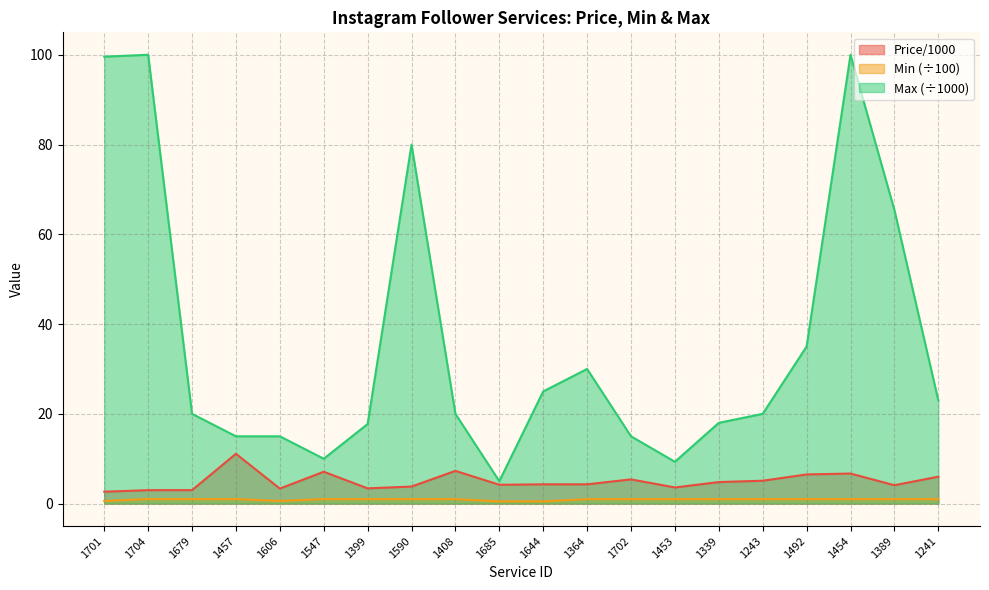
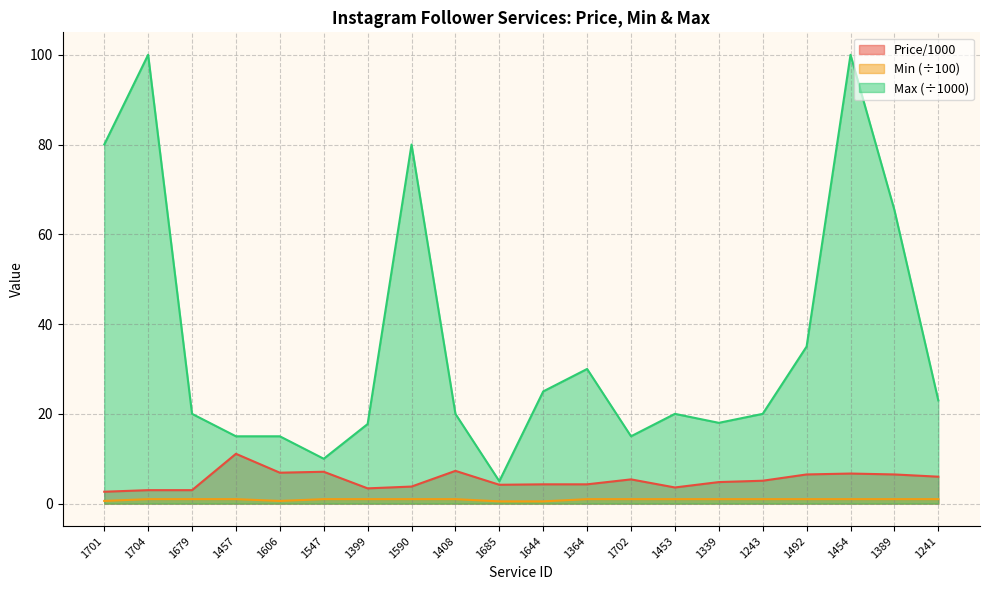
Max (÷1000), 1701: 100 -> 80
Price/1000, 1606: 3 -> 7
Max (÷1000), 1453: 9 -> 20
Price/1000, 1389: 4 -> 7
